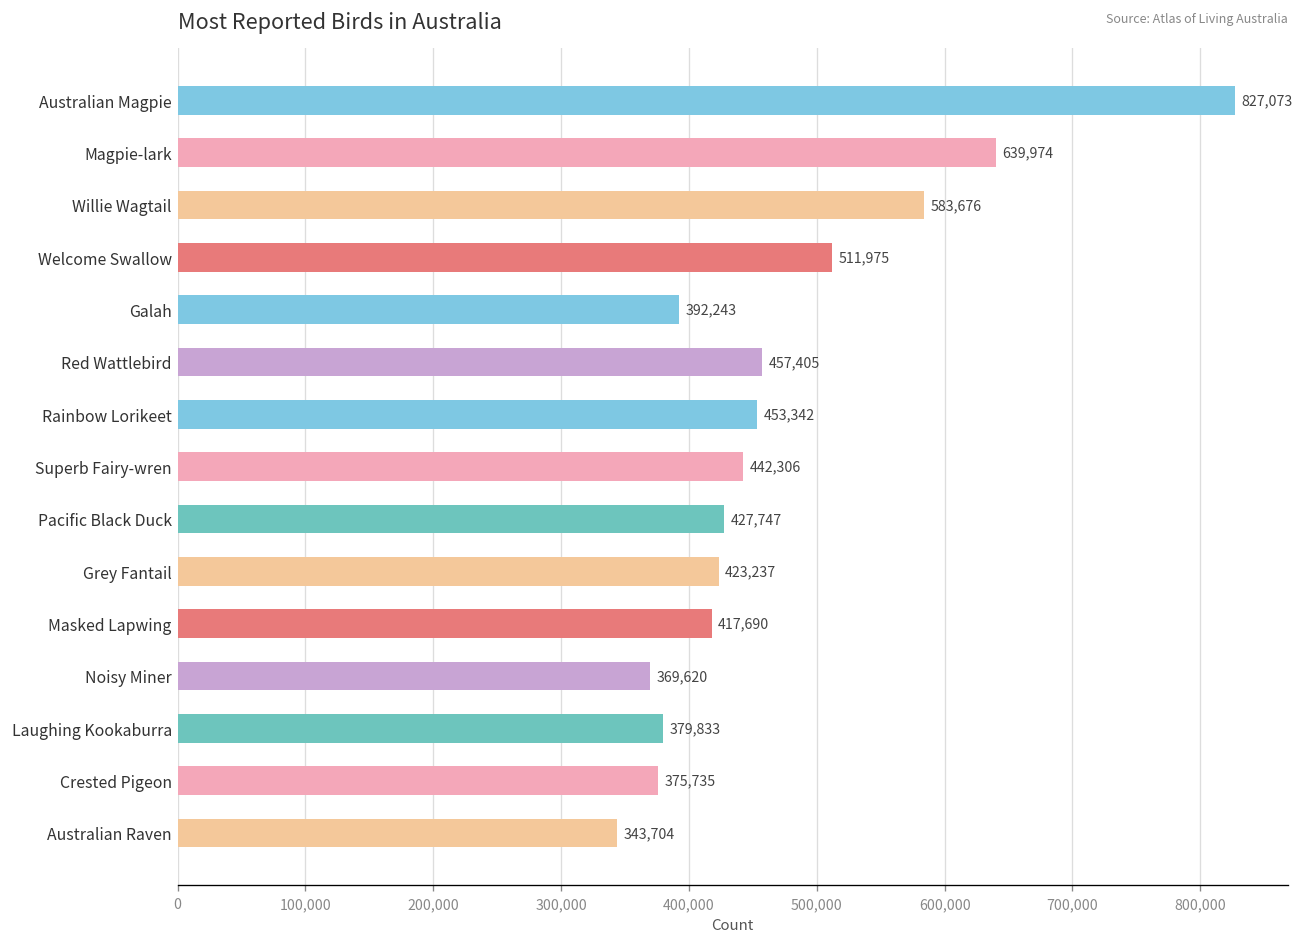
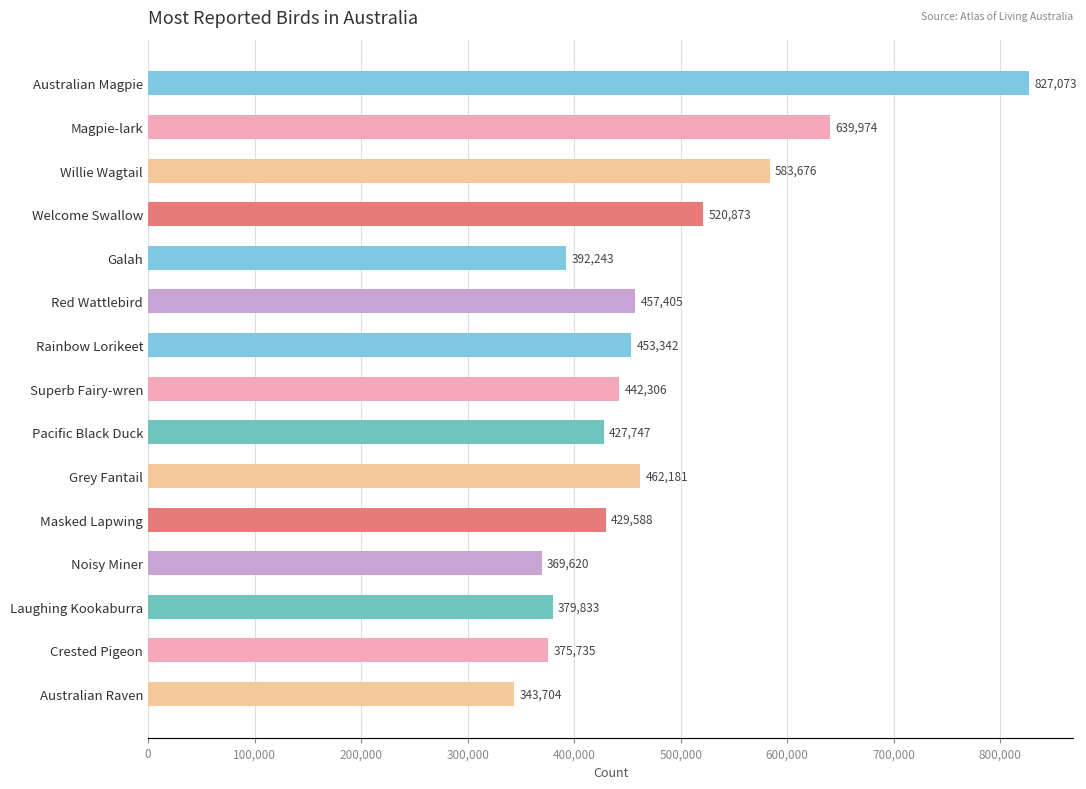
Welcome Swallow: 511,975 -> 520,873
Grey Fantail: 423,237 -> 462,181
Masked Lapwing: 417,690 -> 429,588
